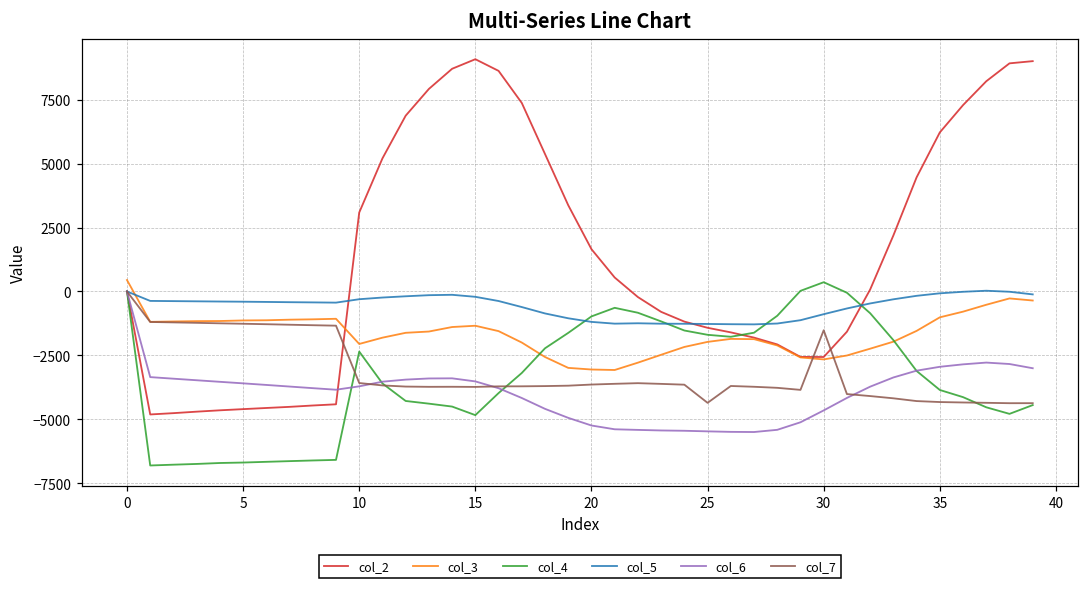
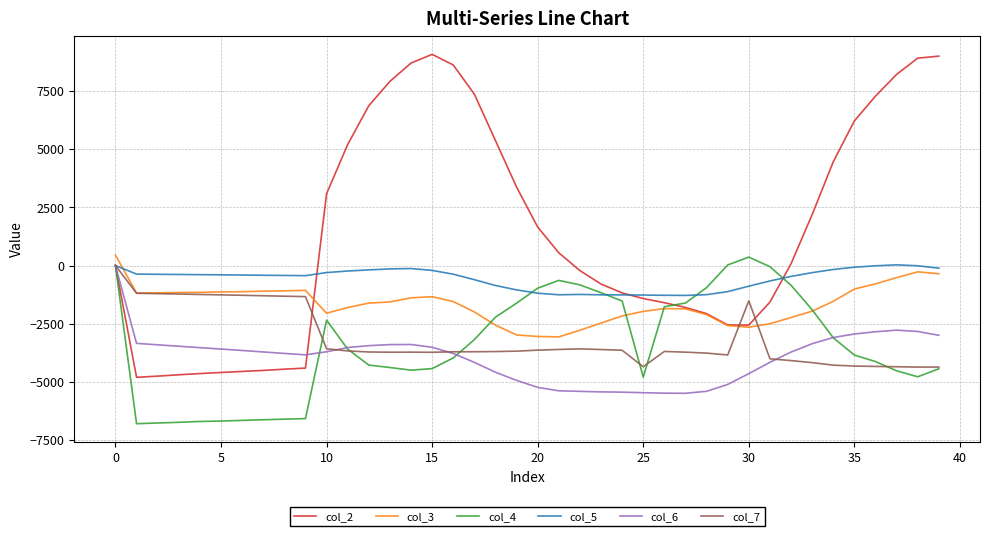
col_4, 15: -4800 -> -4400
col_4, 25: -1700 -> -4800
